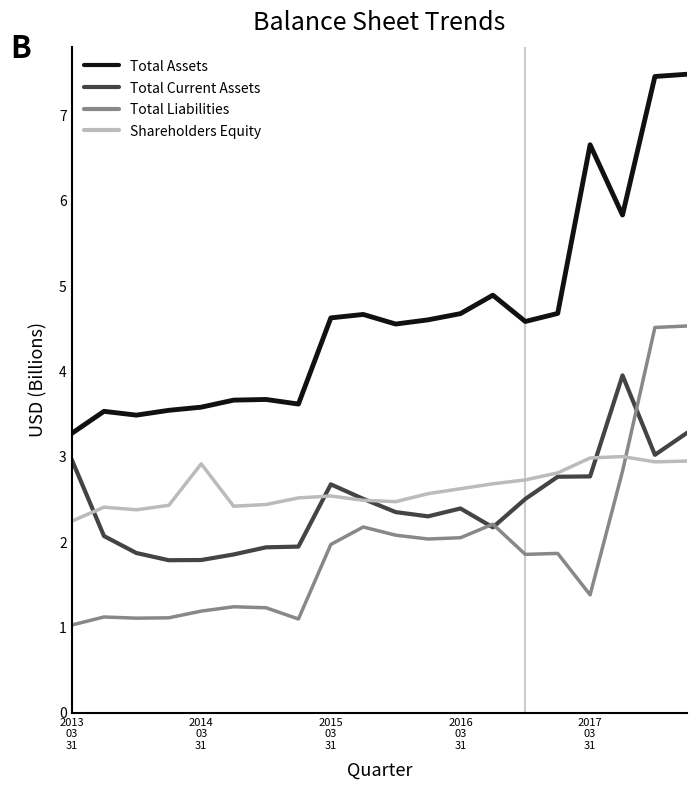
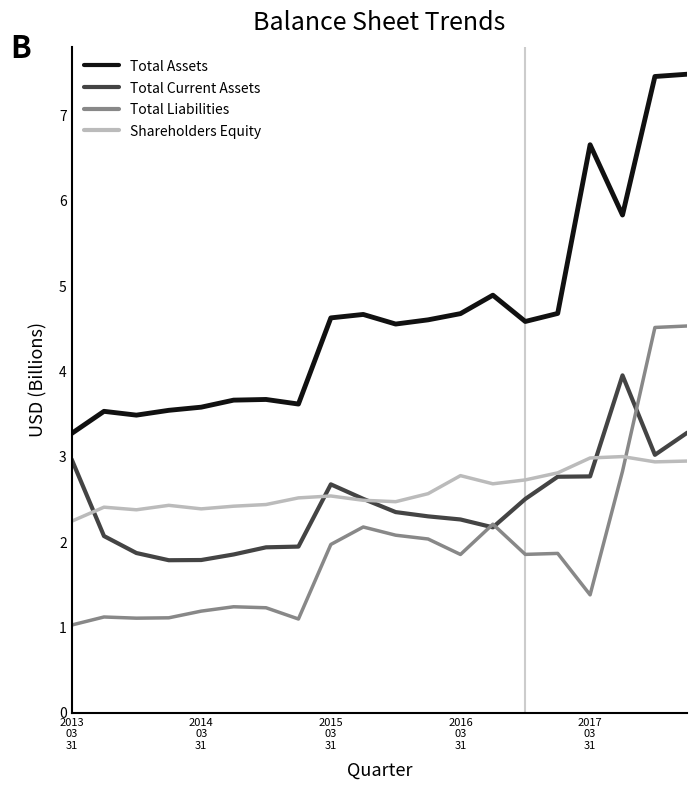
Shareholders Equity, 2014 03 31: 2.9 -> 2.4
Total Current Assets, 2016 03 31: 2.4 -> 2.3
Total Liabilities, 2016 03 31: 2.1 -> 1.9
Shareholders Equity, 2016 03 31: 2.6 -> 2.8
